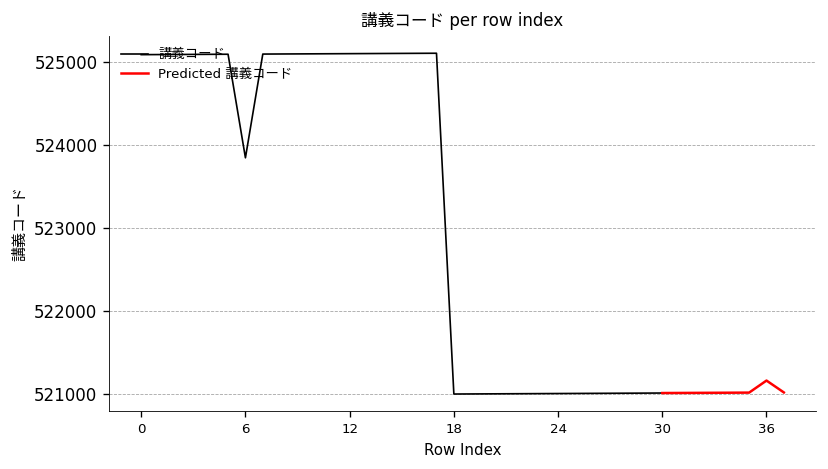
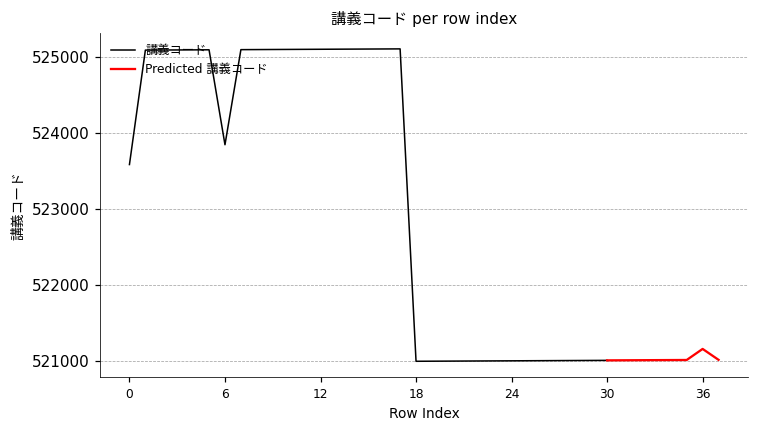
講義コード, 0: 525100 -> 523600
